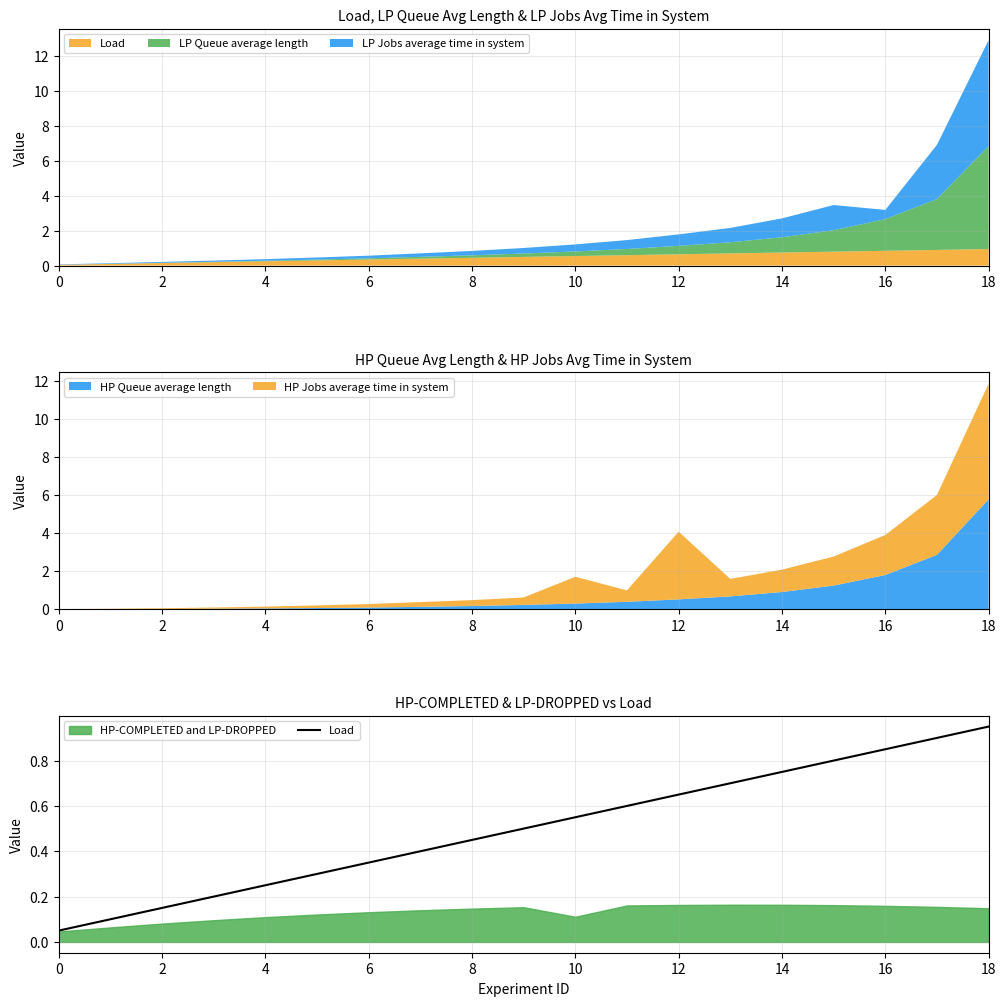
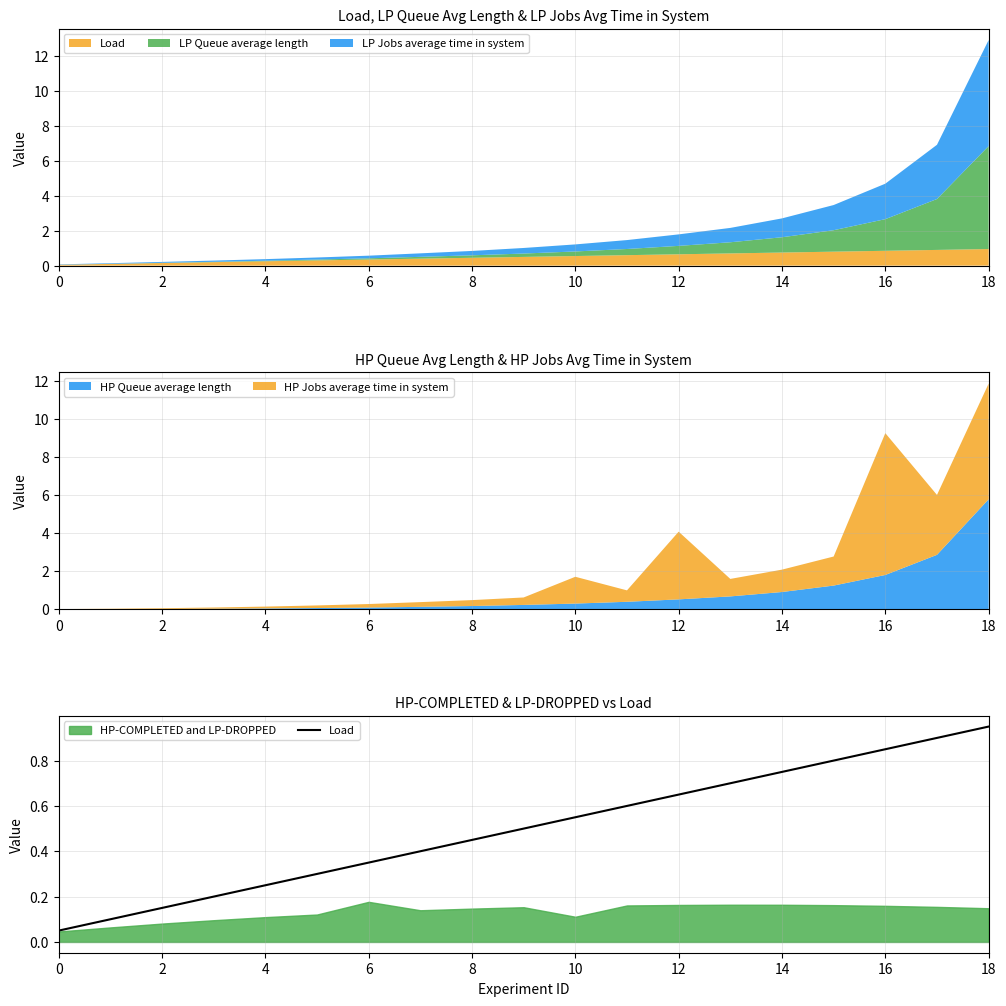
Load, LP Queue Avg Length & LP Jobs Avg Time in System, LP Jobs average time in system, 16: 0.5 -> 2.0
HP Queue Avg Length & HP Jobs Avg Time in System, HP Jobs average time in system, 16: 2.1 -> 7.5
HP-COMPLETED & LP-DROPPED vs Load, HP-COMPLETED and LP-DROPPED, 6: 0.13 -> 0.18
